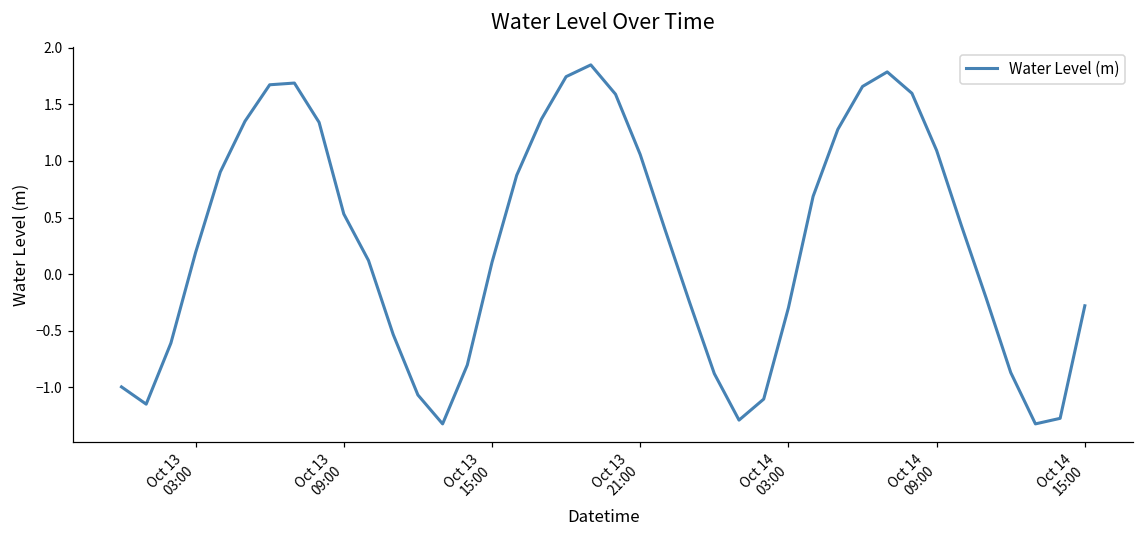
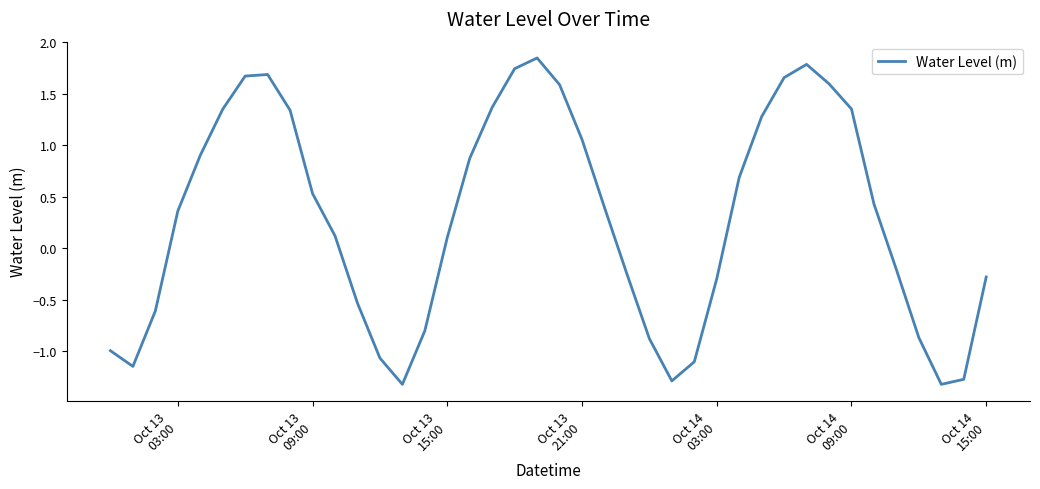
Oct 13 03:00: 0.19 -> 0.36
Oct 14 09:00: 1.09 -> 1.35
